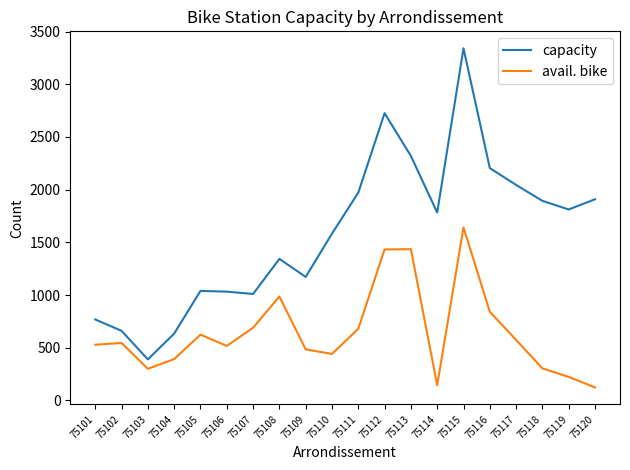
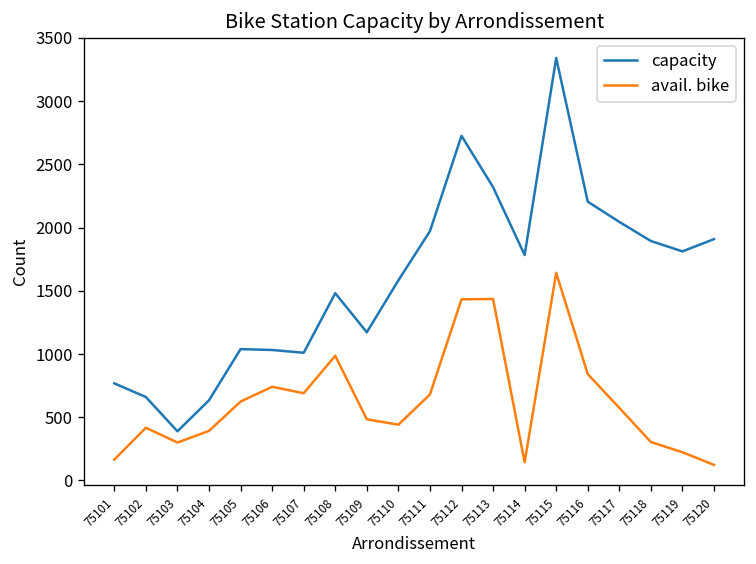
avail. bike, 75101: 530 -> 170
avail. bike, 75102: 550 -> 420
avail. bike, 75106: 520 -> 740
capacity, 75108: 1340 -> 1480
